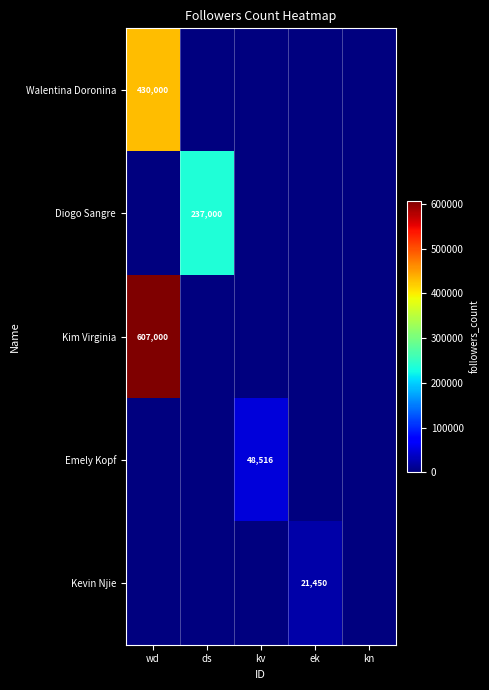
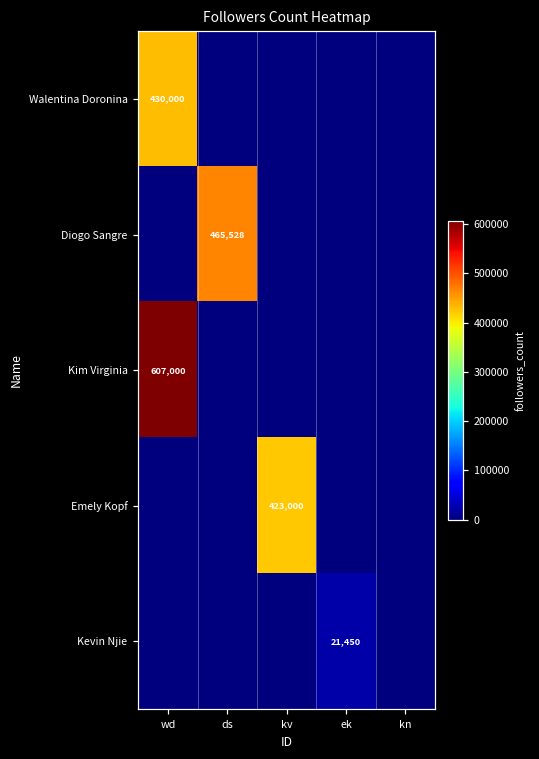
Diogo Sangre, ds: 237,000 -> 465,528
Emely Kopf, kv: 48,516 -> 423,000
